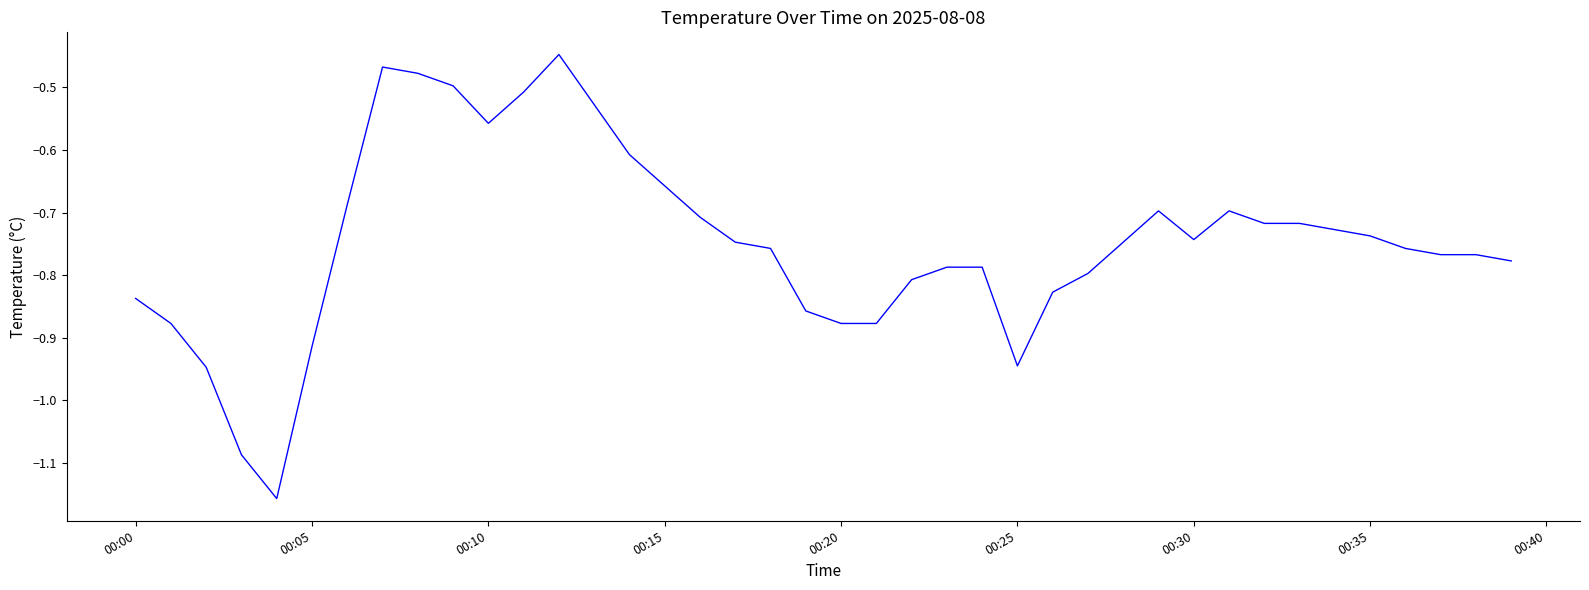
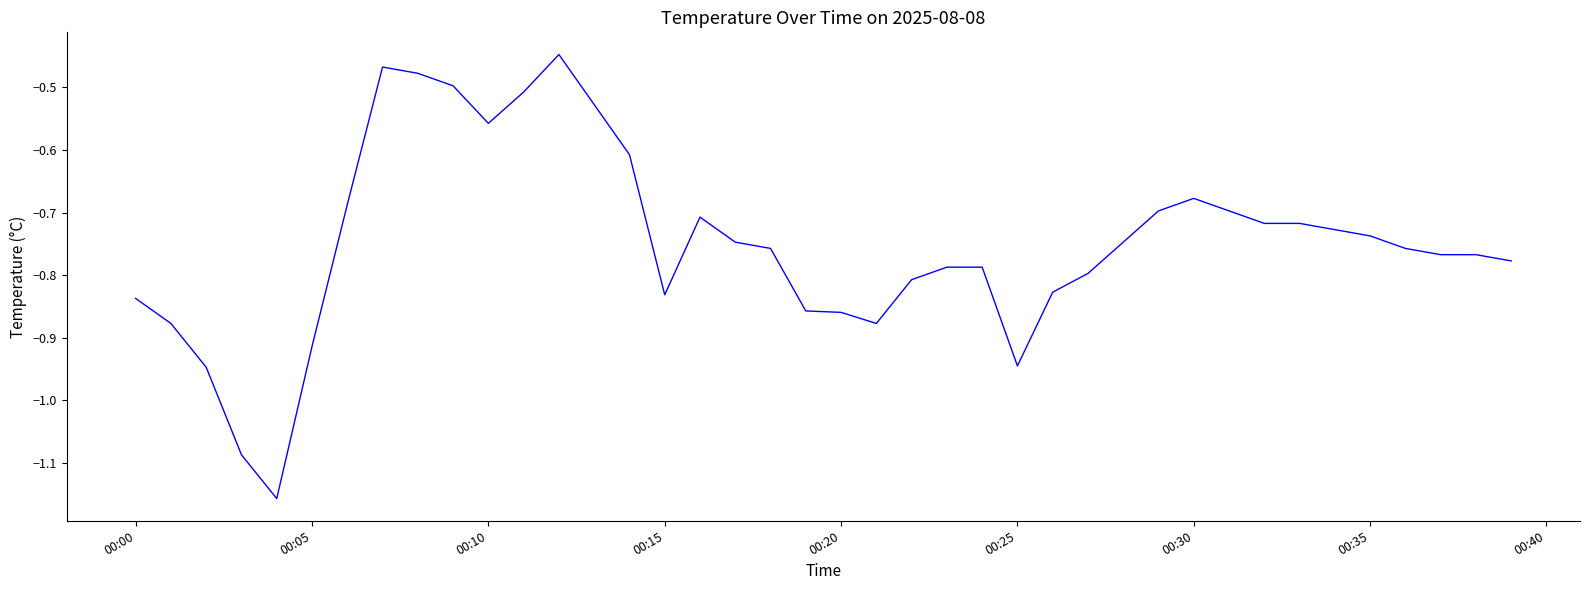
00:15: -0.66 -> -0.83
00:20: -0.88 -> -0.86
00:30: -0.74 -> -0.68
